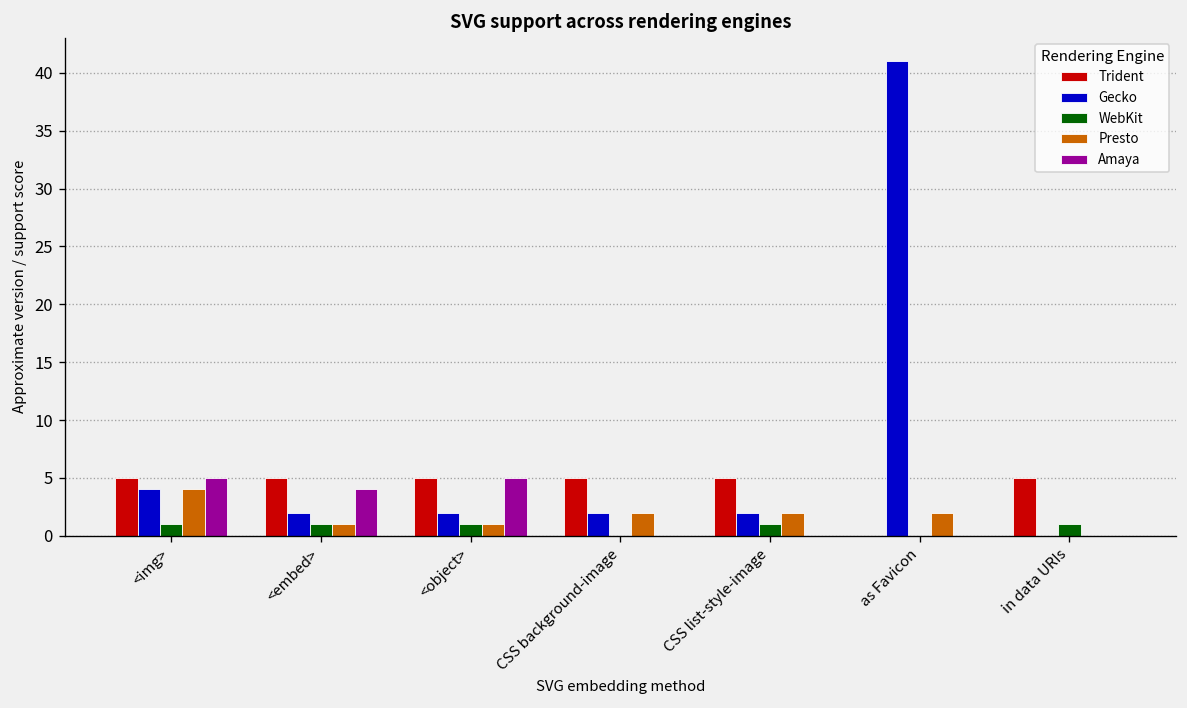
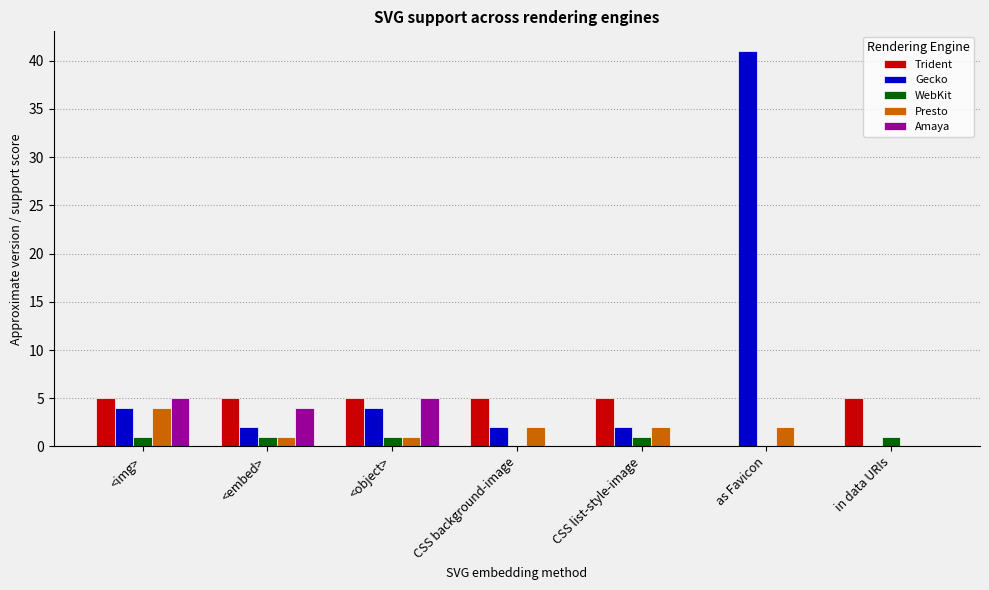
Gecko, <object>: 2 -> 4
